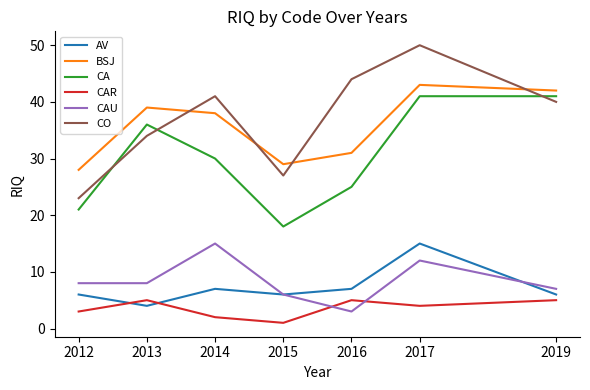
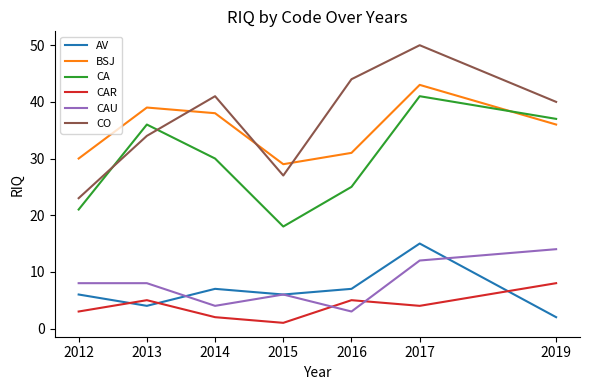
BSJ, 2012: 28 -> 30
CAU, 2014: 15 -> 4
AV, 2019: 6 -> 2
BSJ, 2019: 42 -> 36
CA, 2019: 41 -> 37
CAR, 2019: 5 -> 8
CAU, 2019: 7 -> 14
